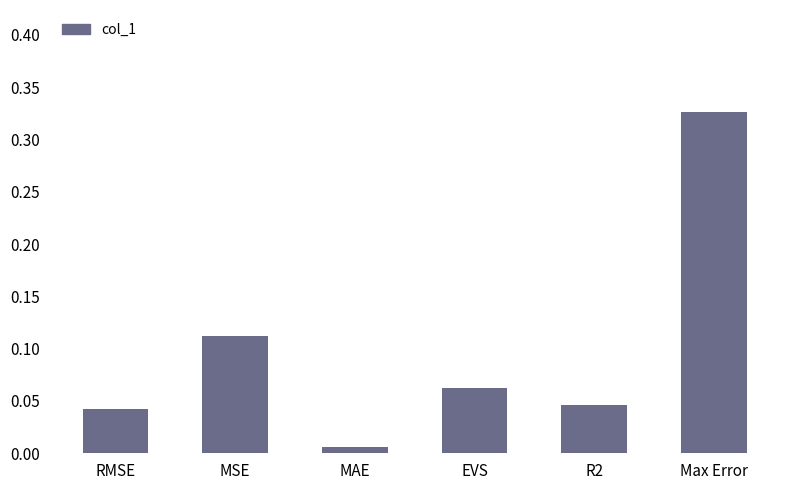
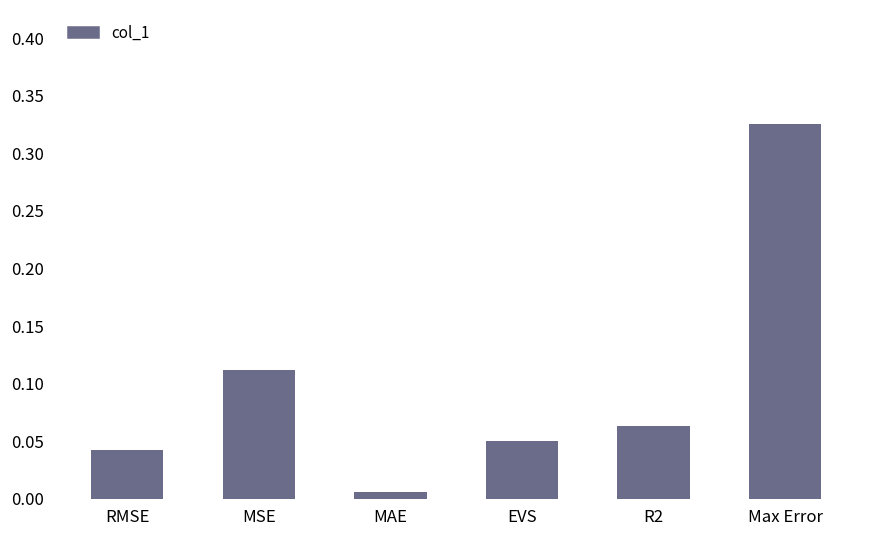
EVS: 0.062 -> 0.050
R2: 0.046 -> 0.063
